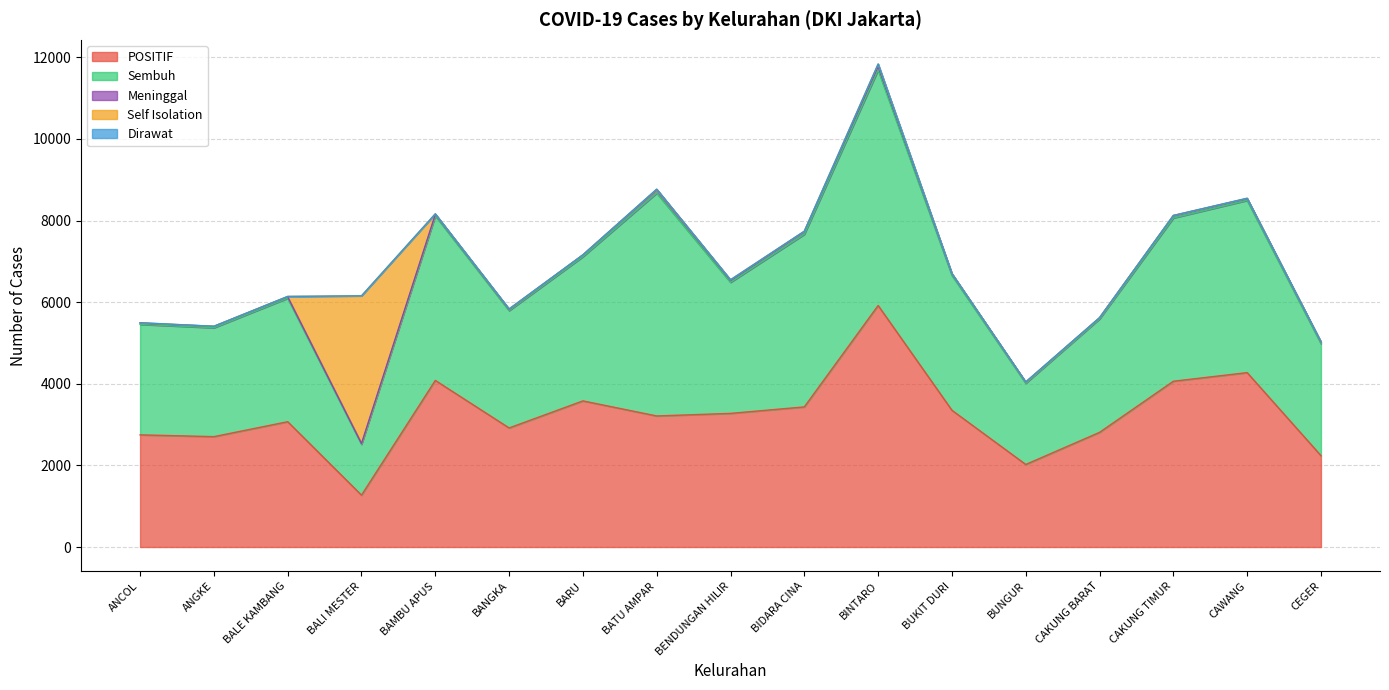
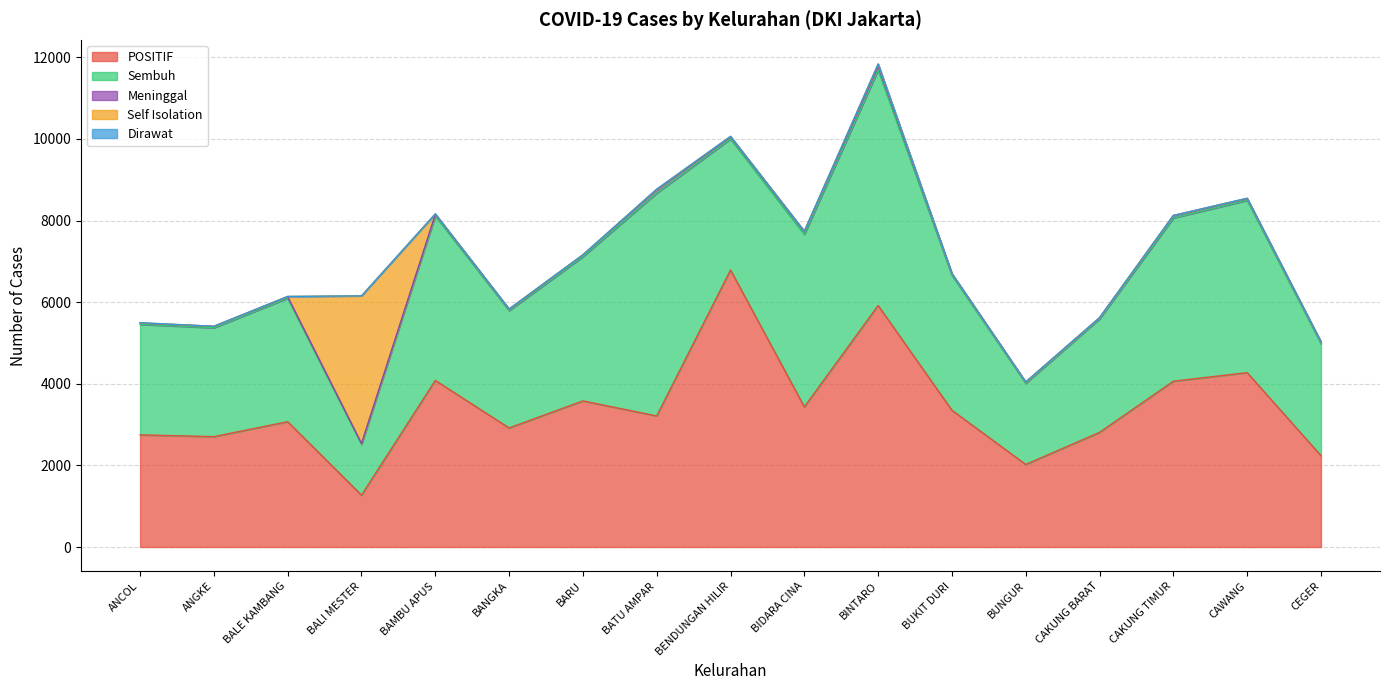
POSITIF, BENDUNGAN HILIR: 3300 -> 6800
